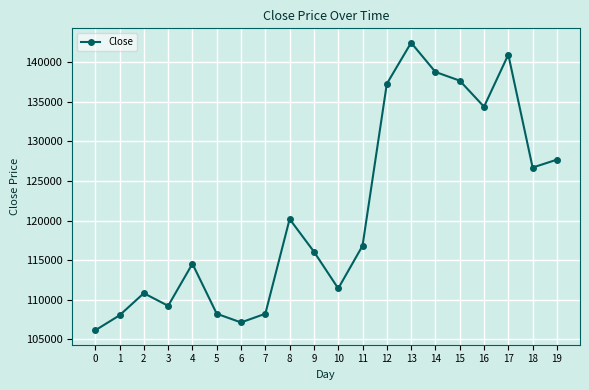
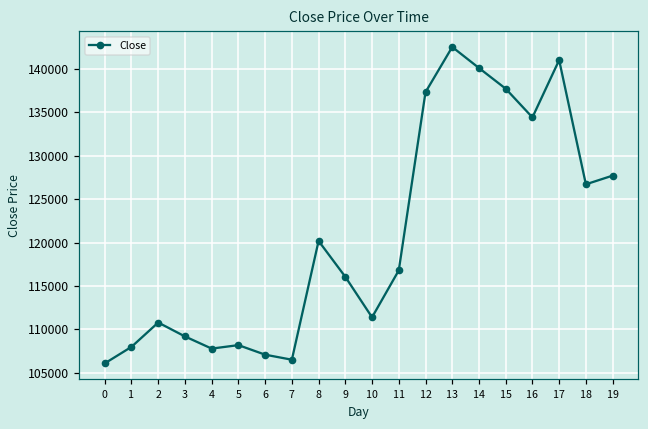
4: 115000 -> 108000
7: 108000 -> 107000
14: 139000 -> 140000
